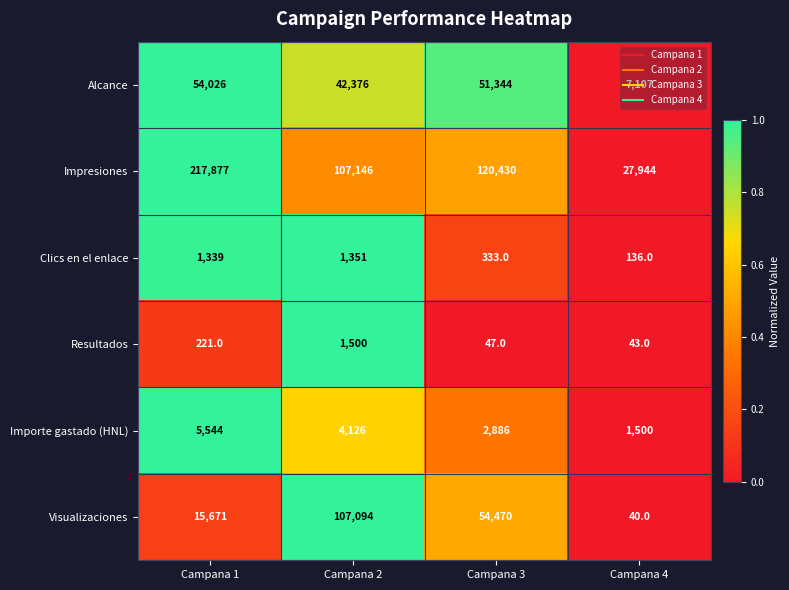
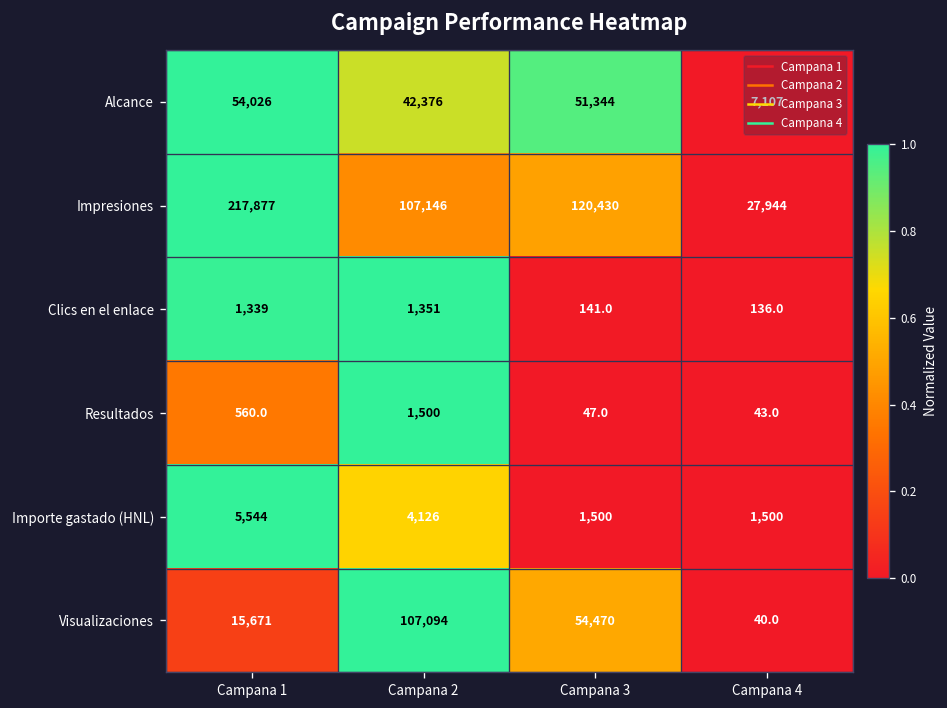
Clics en el enlace, Campana 3: 333.0 -> 141.0
Resultados, Campana 1: 221.0 -> 560.0
Importe gastado (HNL), Campana 3: 2,886 -> 1,500
